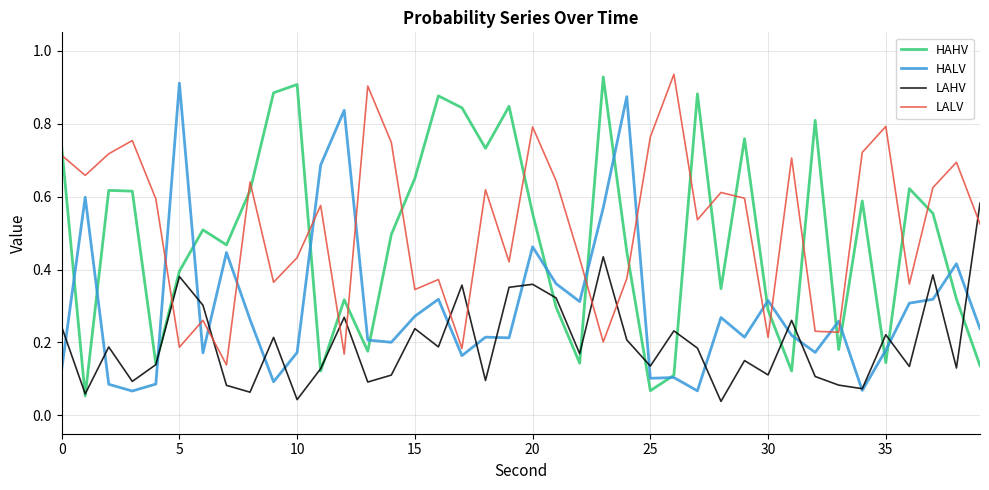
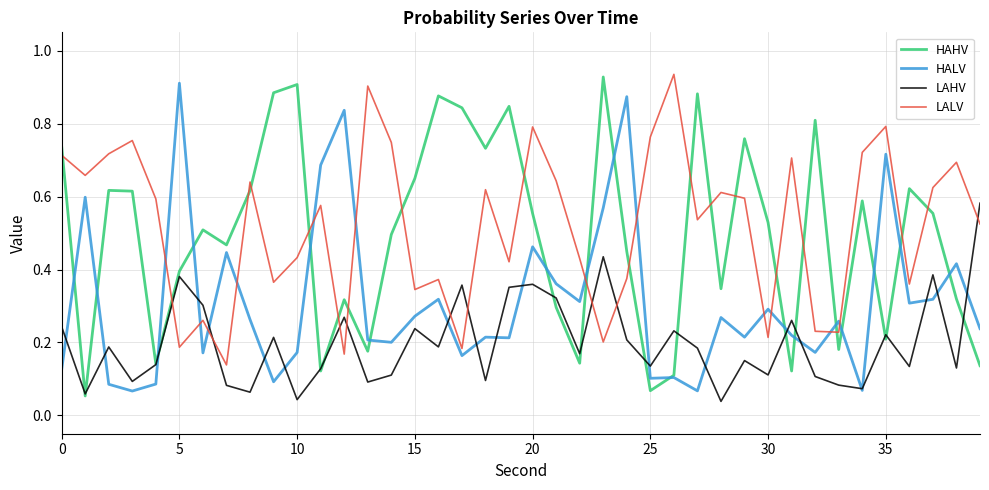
HAHV, 30: 0.29 -> 0.53
HALV, 30: 0.31 -> 0.29
HAHV, 35: 0.14 -> 0.21
HALV, 35: 0.18 -> 0.72
